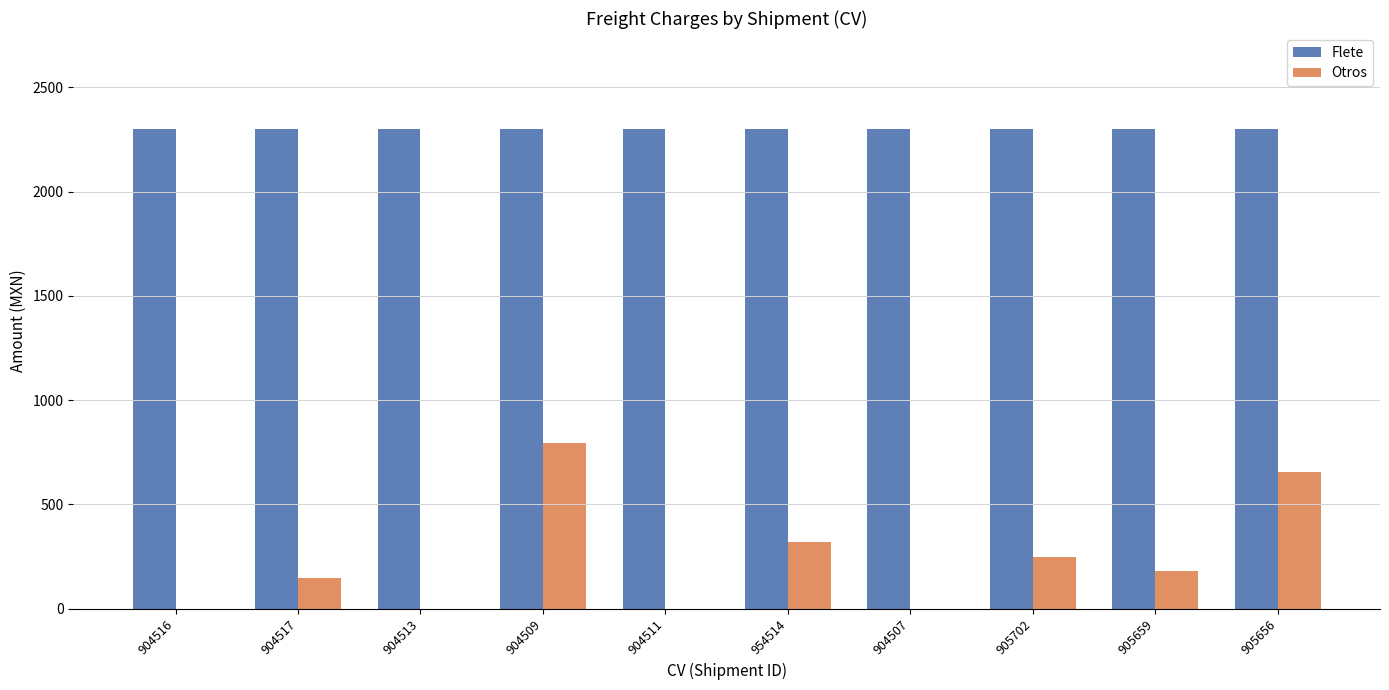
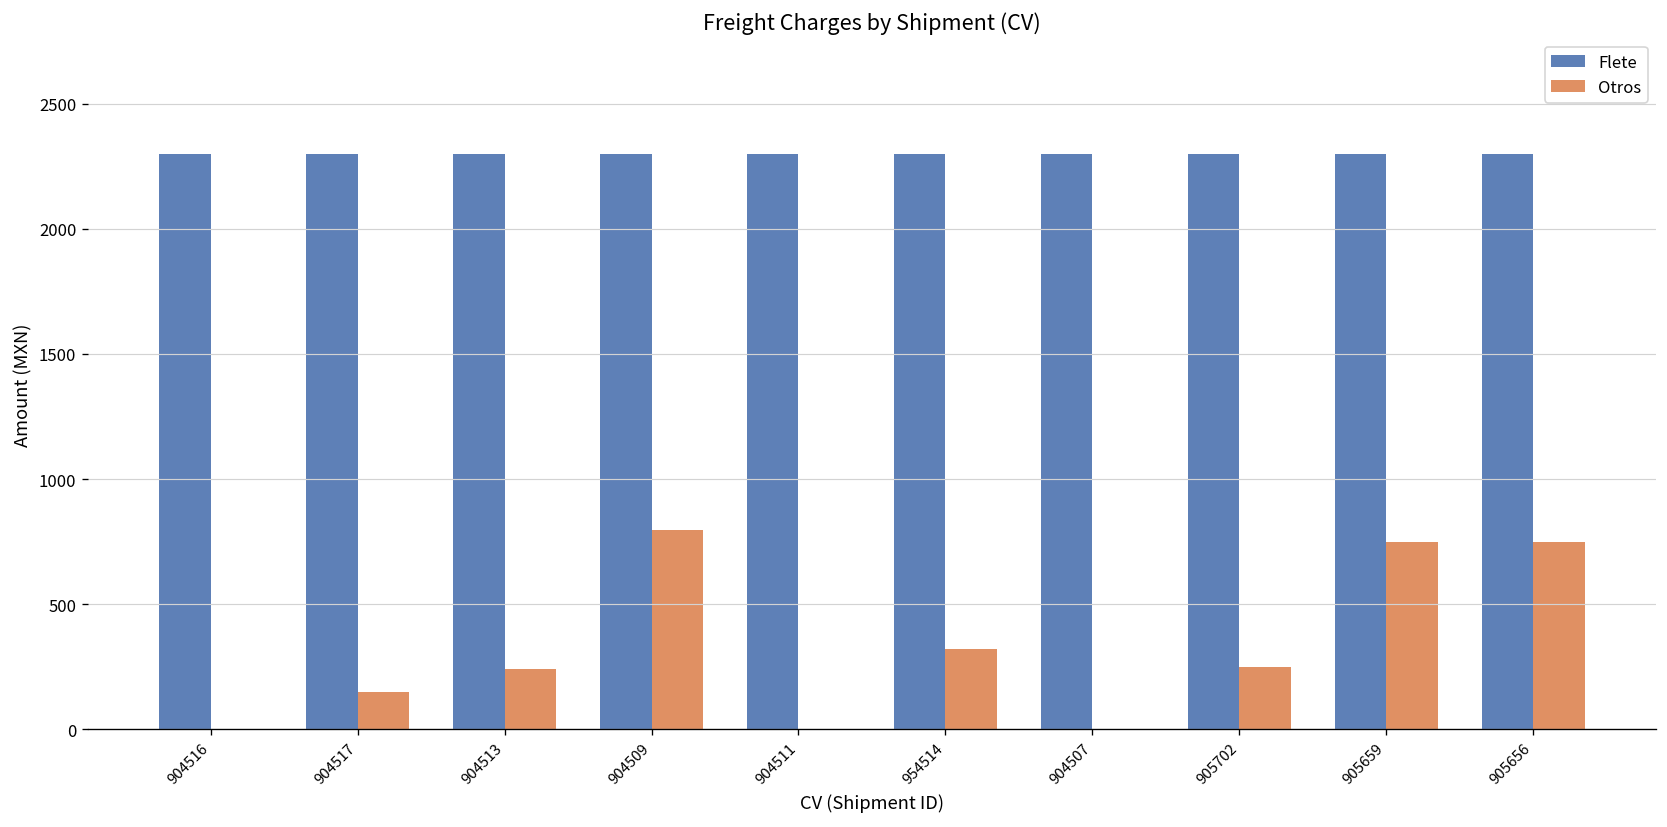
Otros, 904513: 0 -> 240
Otros, 905659: 180 -> 750
Otros, 905656: 650 -> 750
